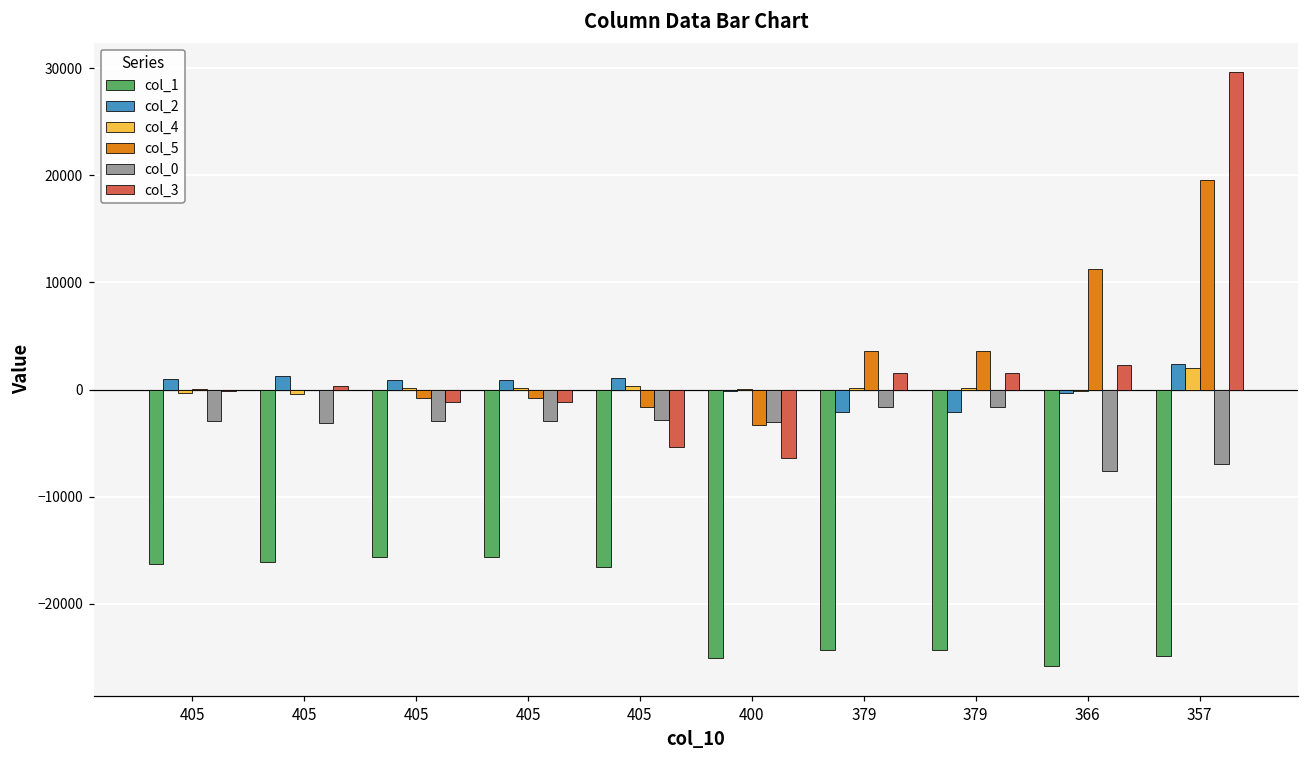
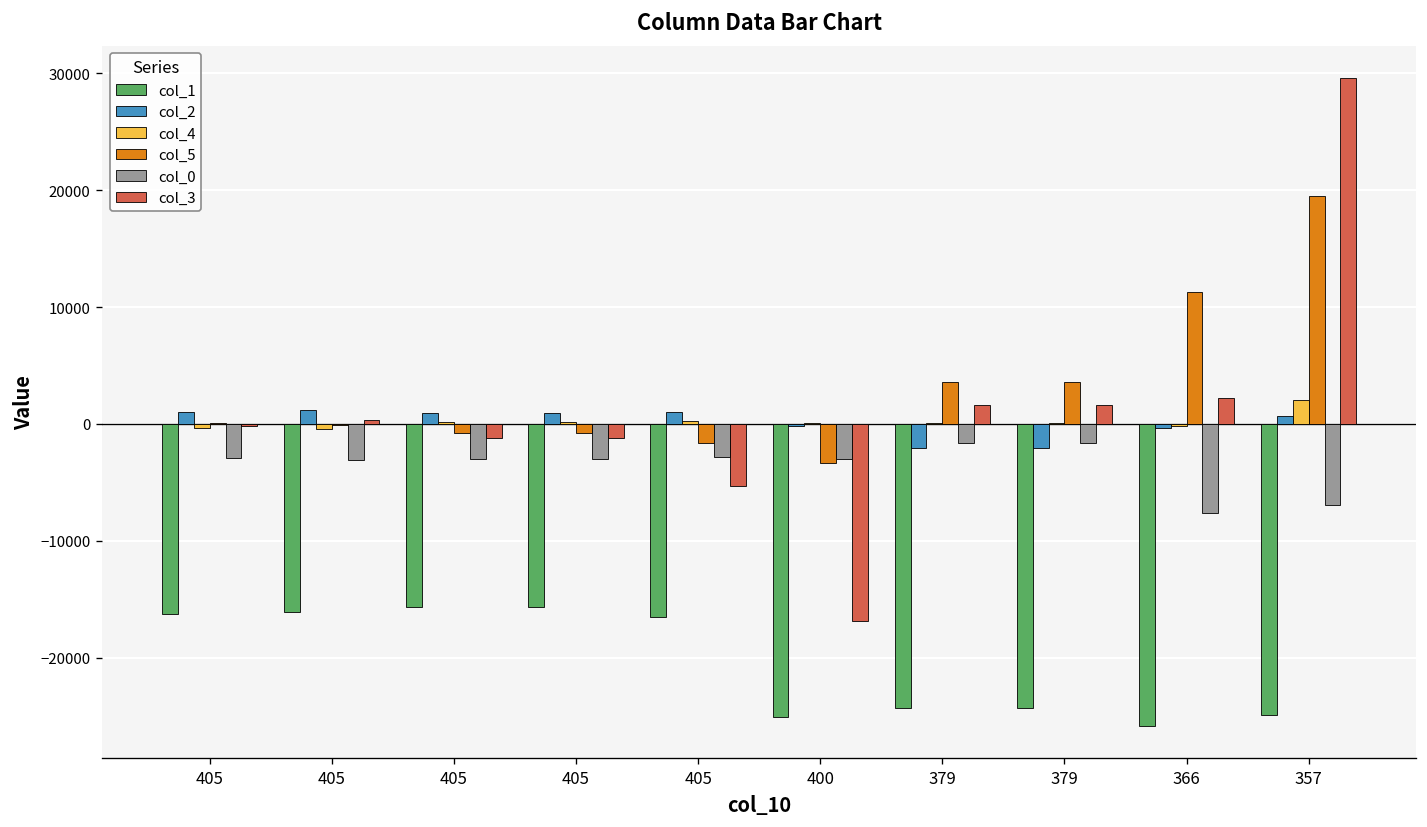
col_3, 400: -6000 -> -17000
col_2, 357: 2000 -> 1000
